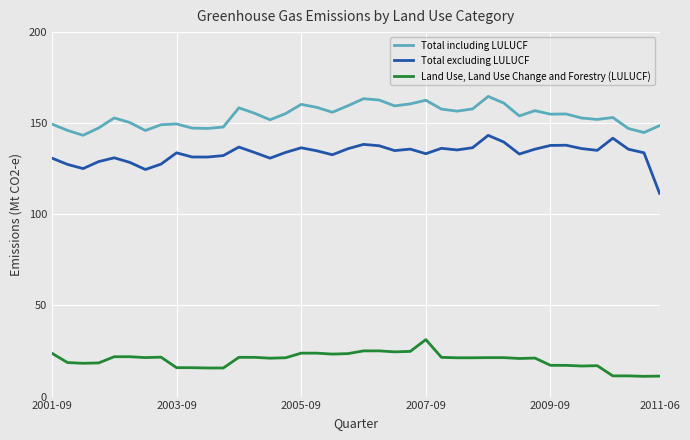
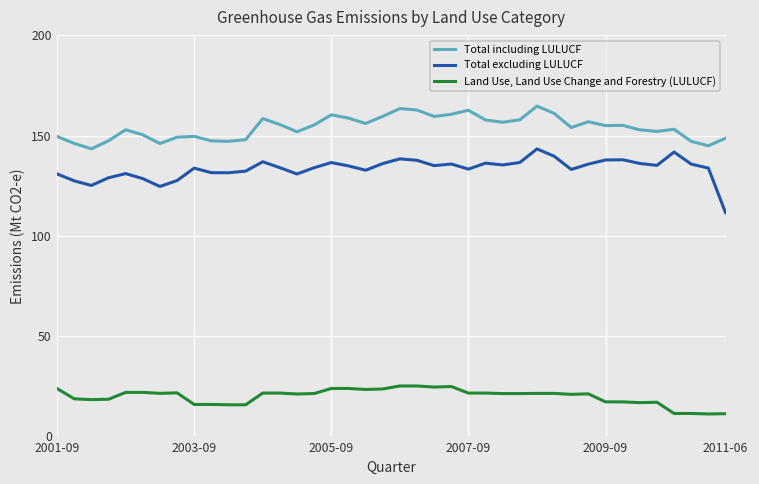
Land Use, Land Use Change and Forestry (LULUCF), 2007-09: 31 -> 22
